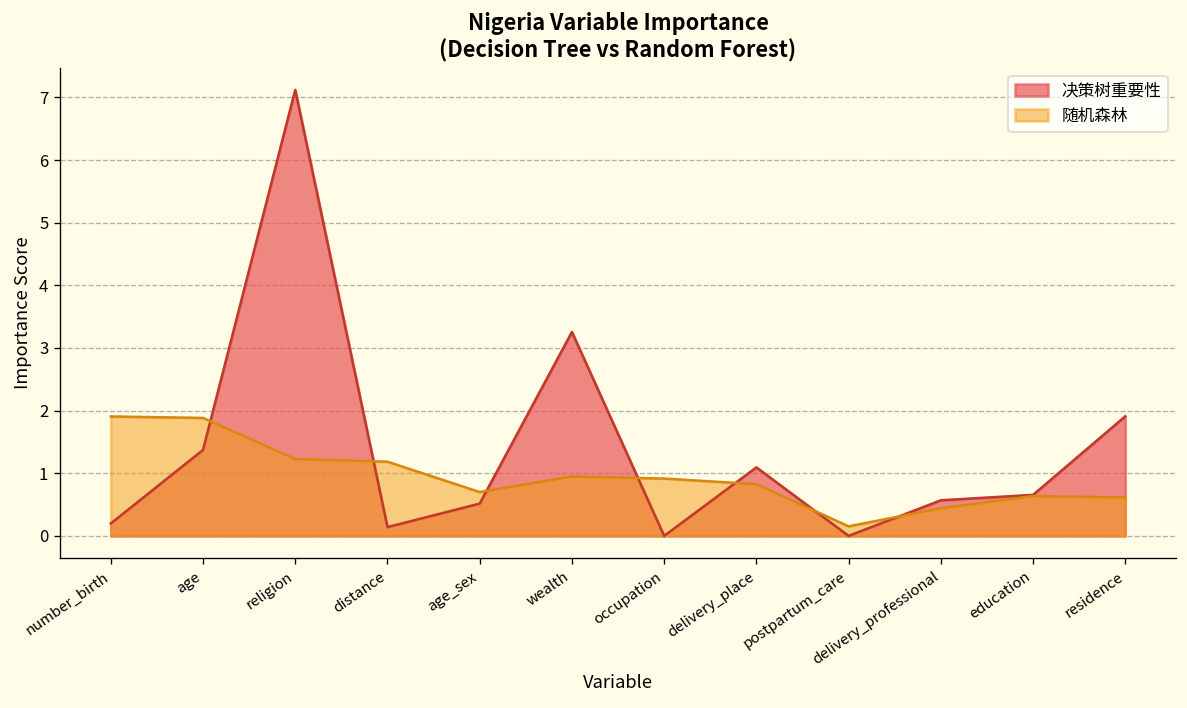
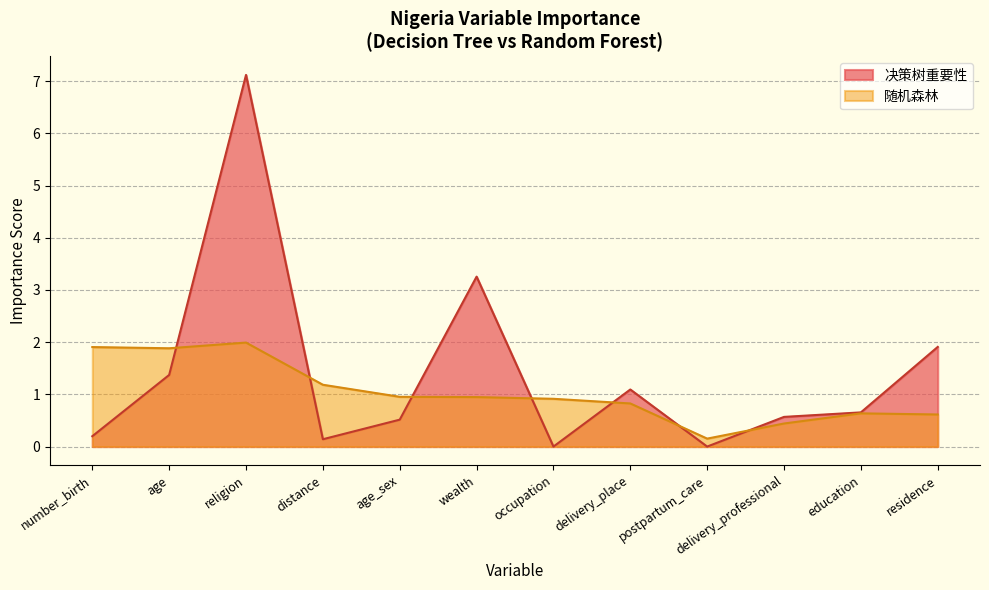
随机森林, religion: 1.2 -> 2.0
随机森林, age_sex: 0.7 -> 1.0
